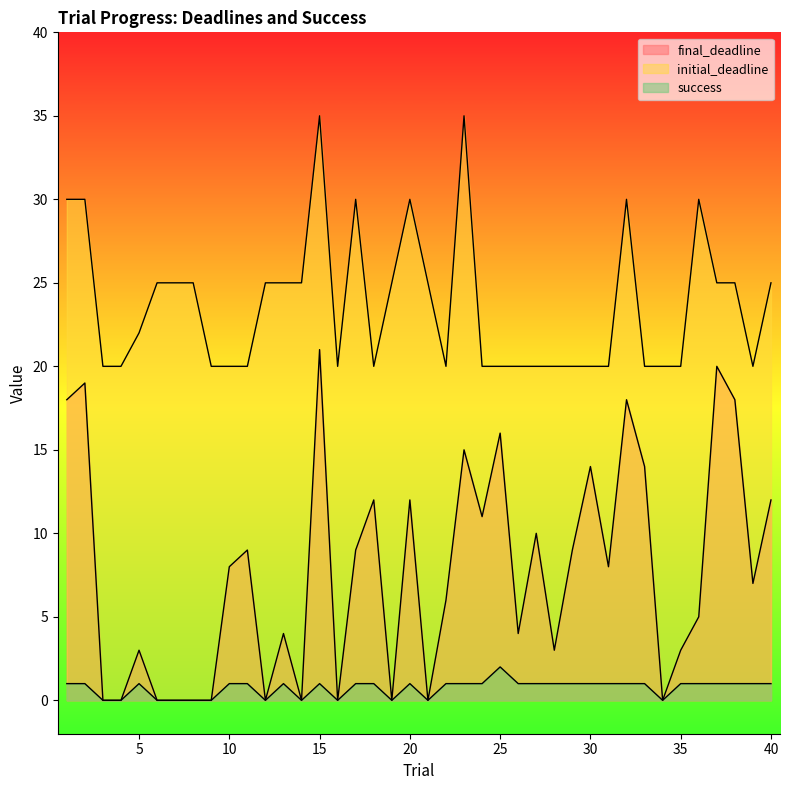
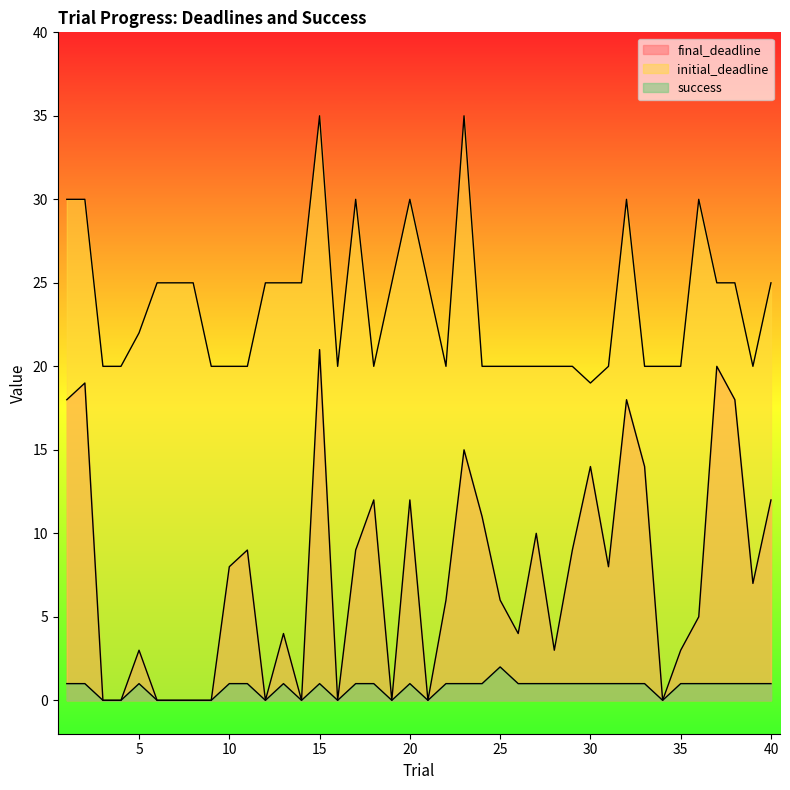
final_deadline, 25: 16 -> 6
initial_deadline, 30: 20 -> 19
